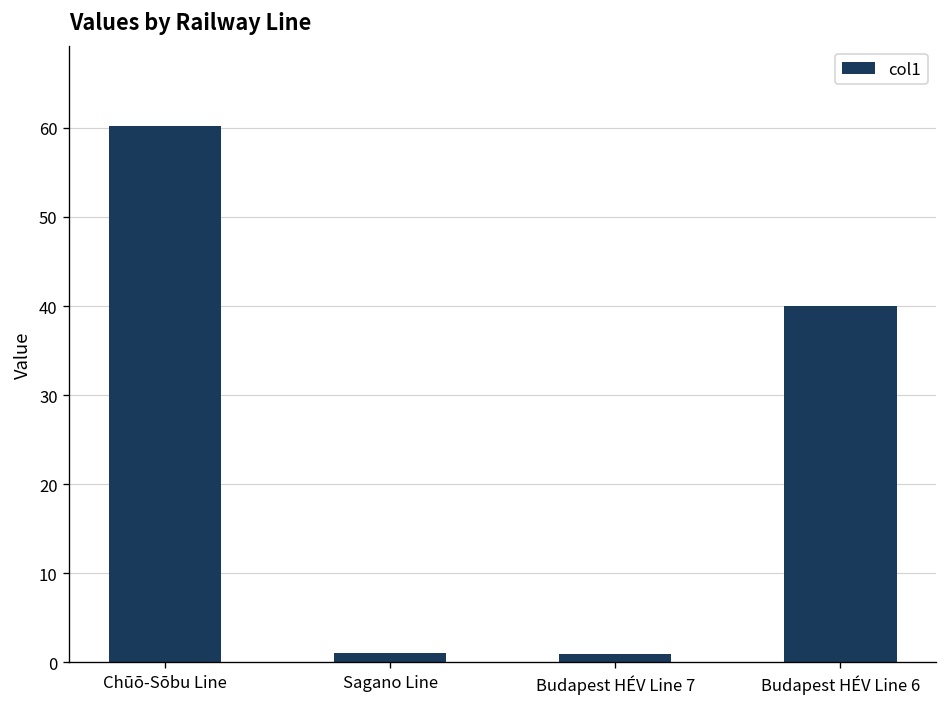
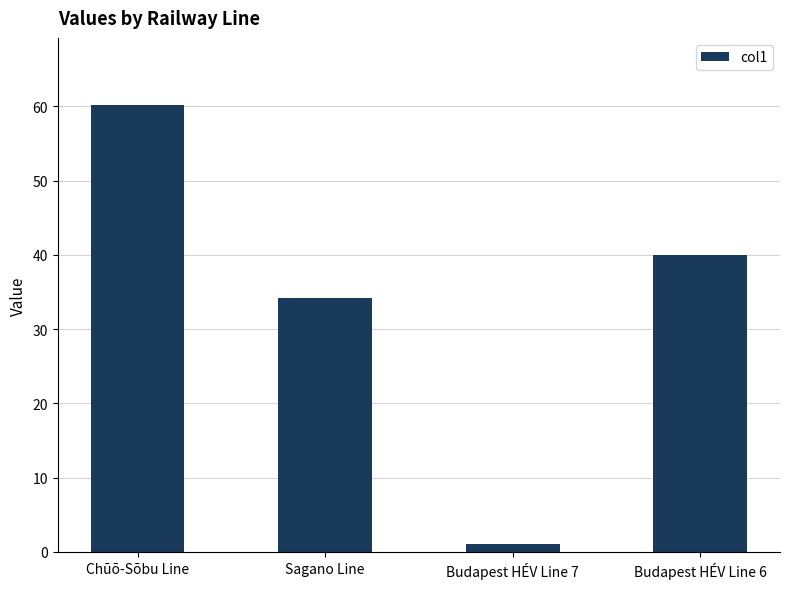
Sagano Line: 1 -> 34
